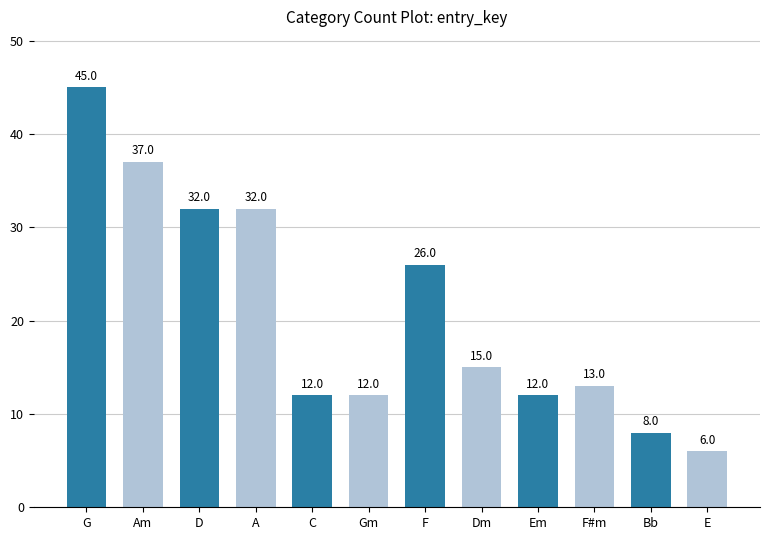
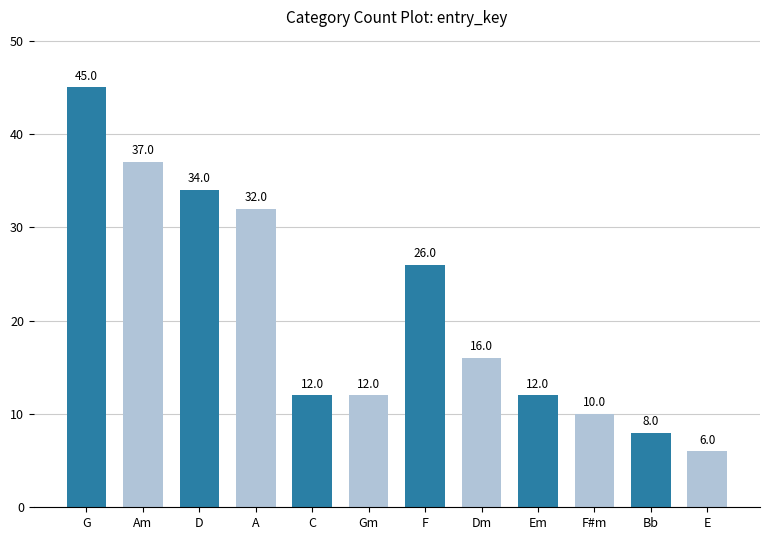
D: 32.0 -> 34.0
Dm: 15.0 -> 16.0
F#m: 13.0 -> 10.0
